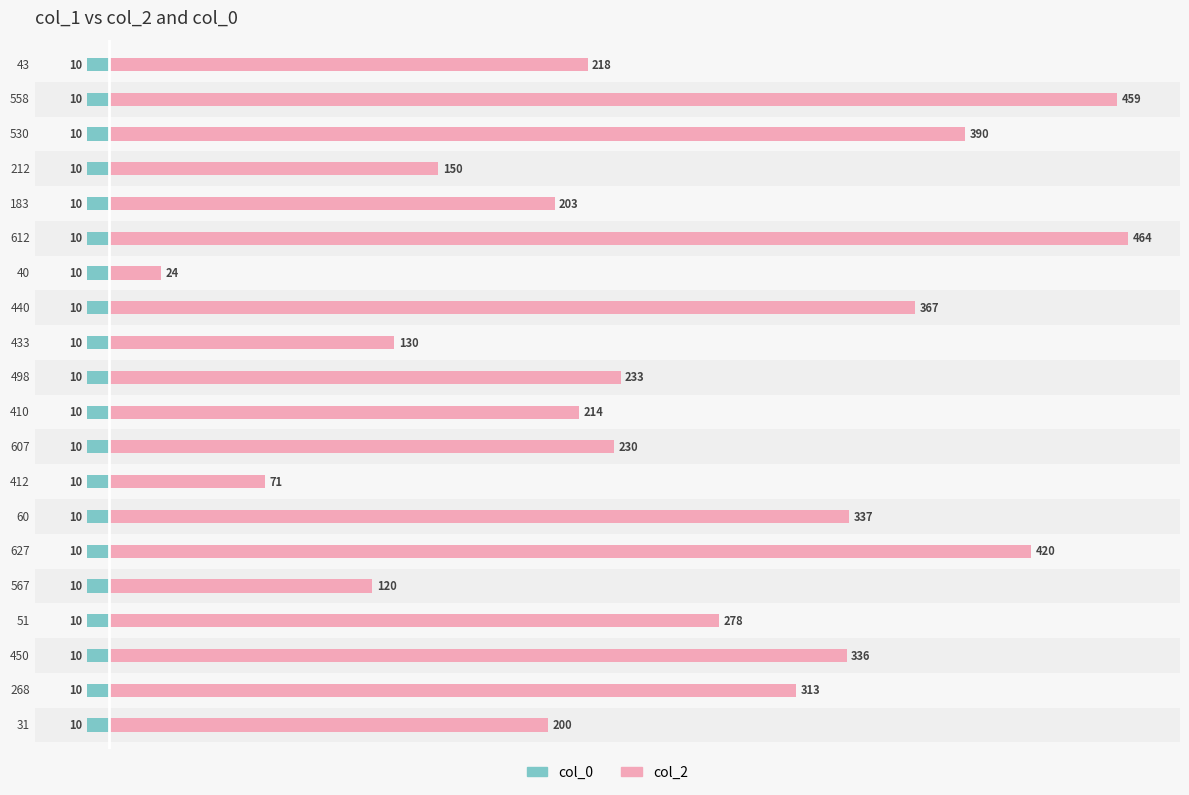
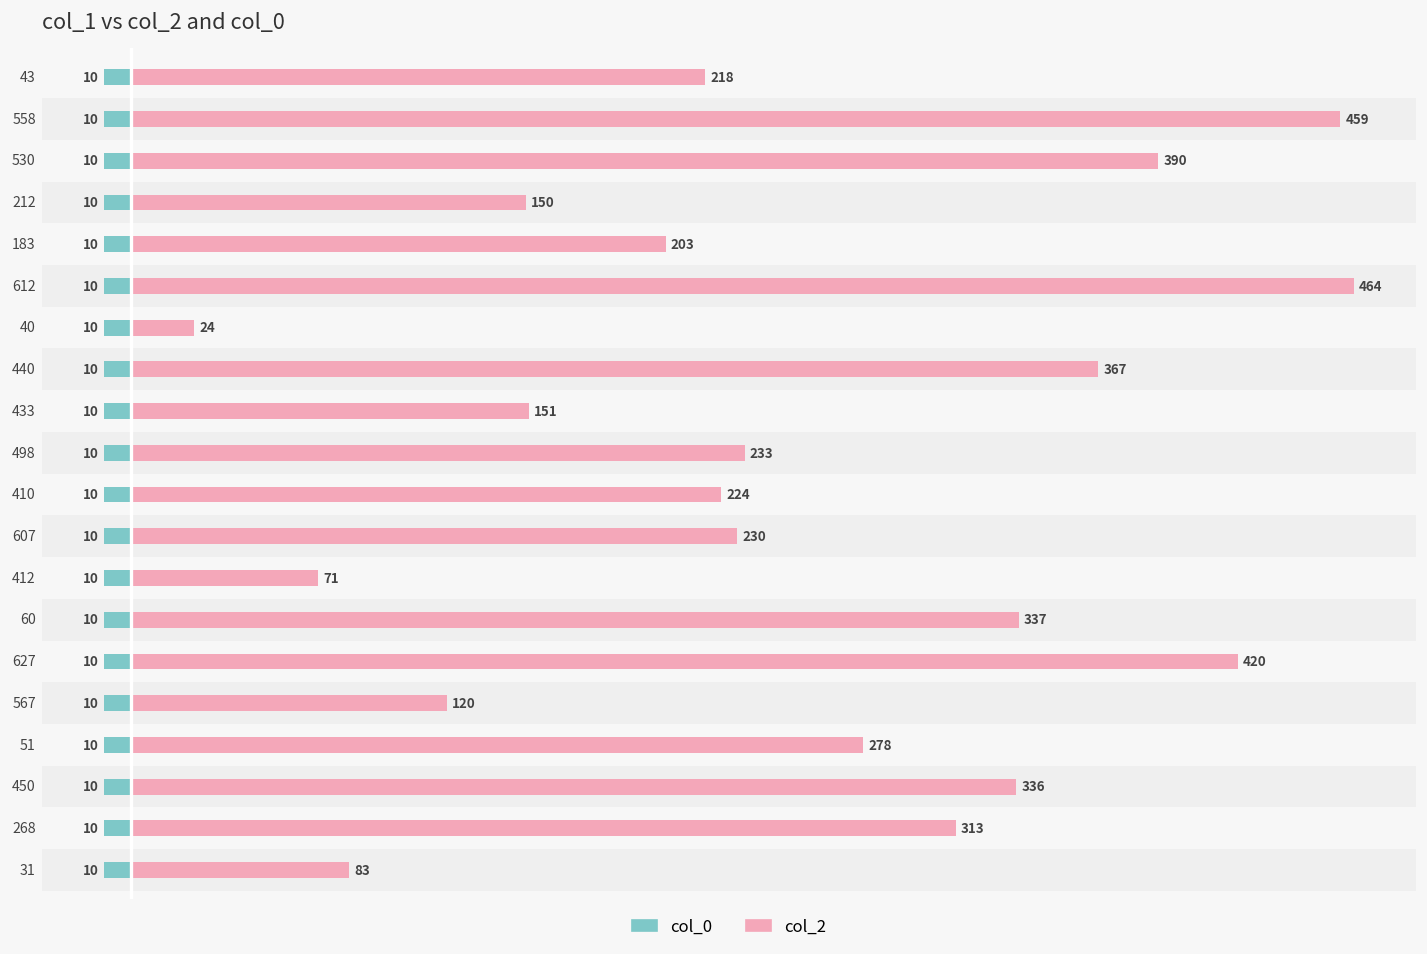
col_2, 433: 130 -> 151
col_2, 410: 214 -> 224
col_2, 31: 200 -> 83
